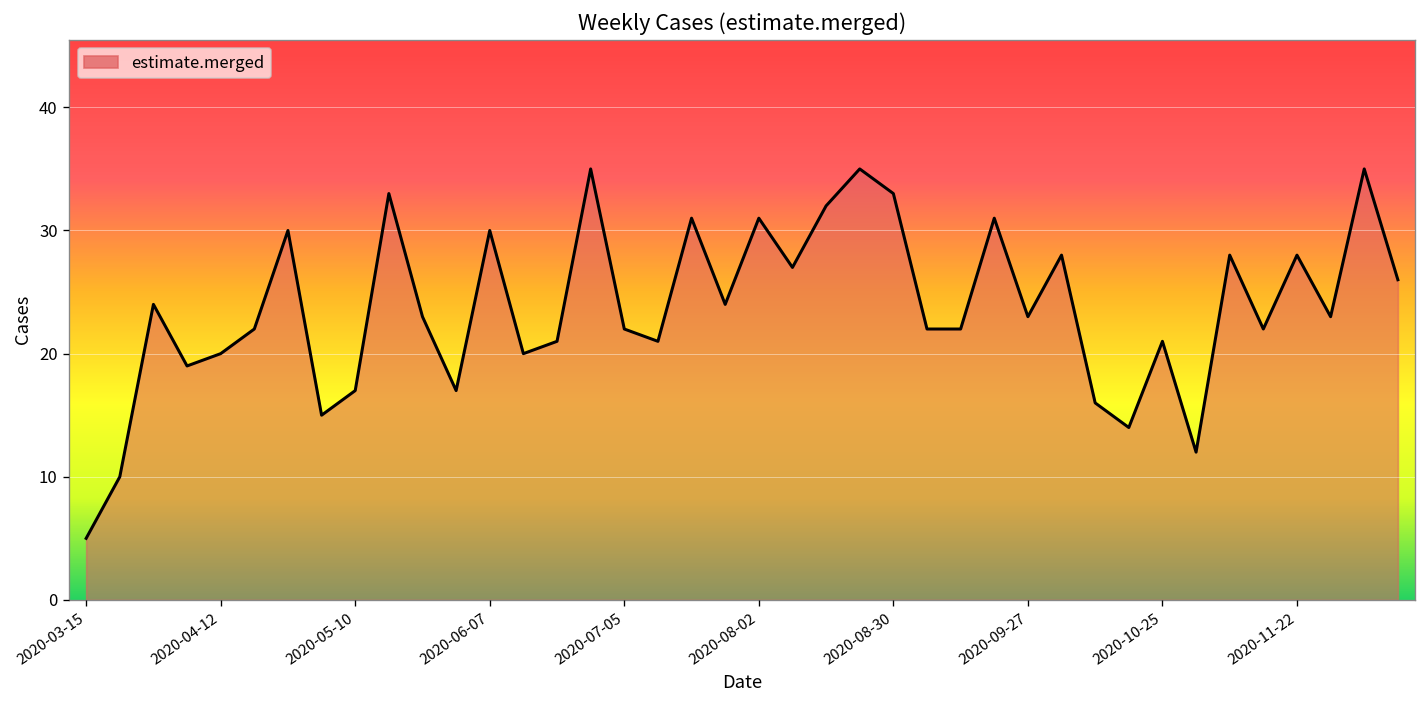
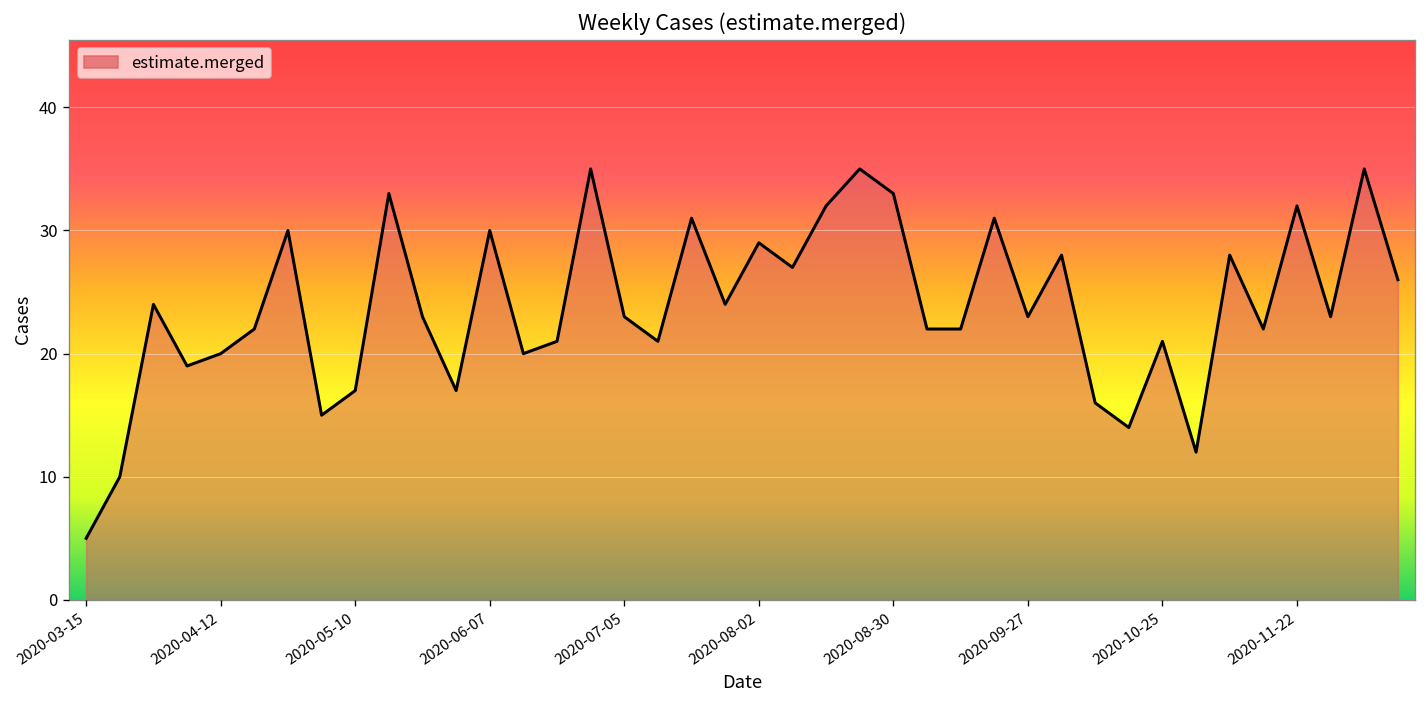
2020-07-05: 22 -> 23
2020-08-02: 31 -> 29
2020-11-22: 28 -> 32
